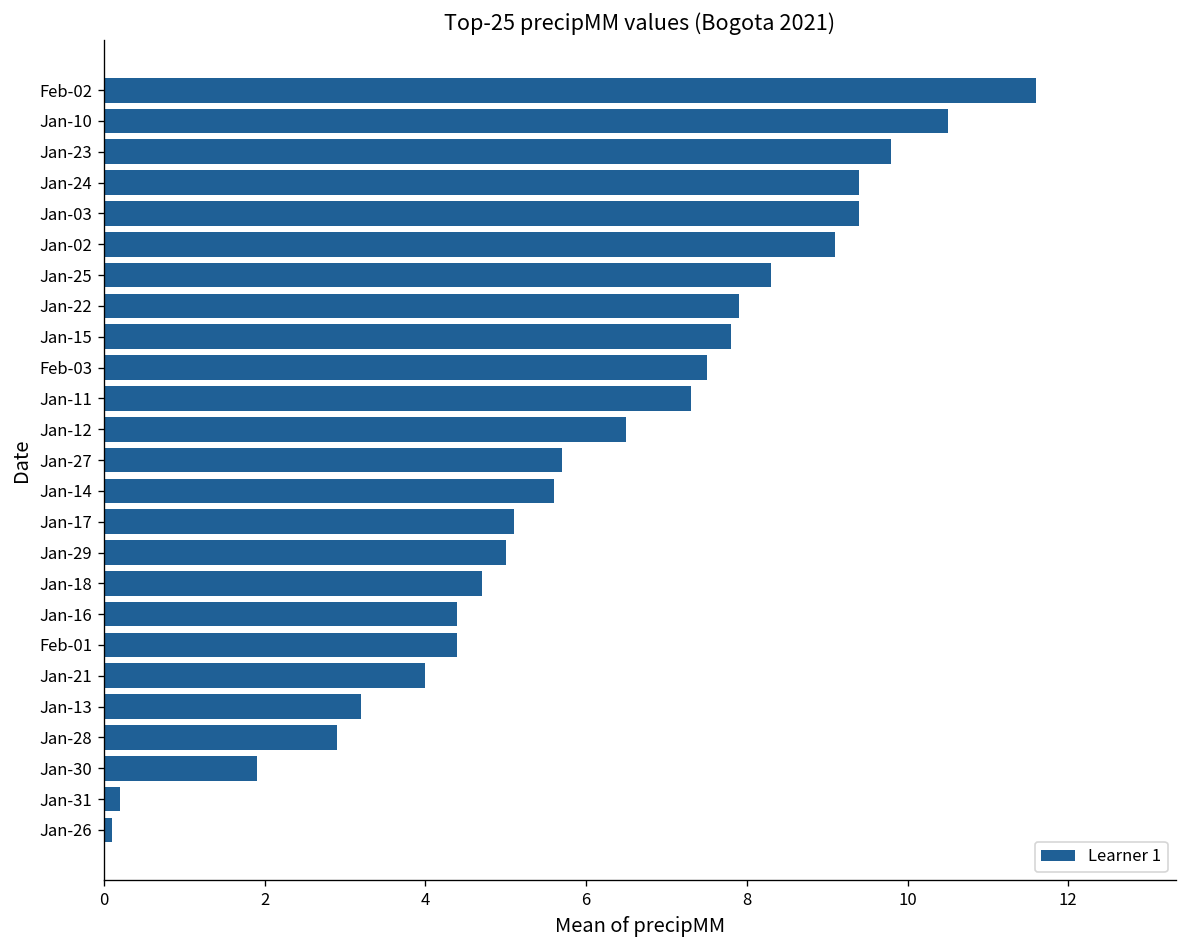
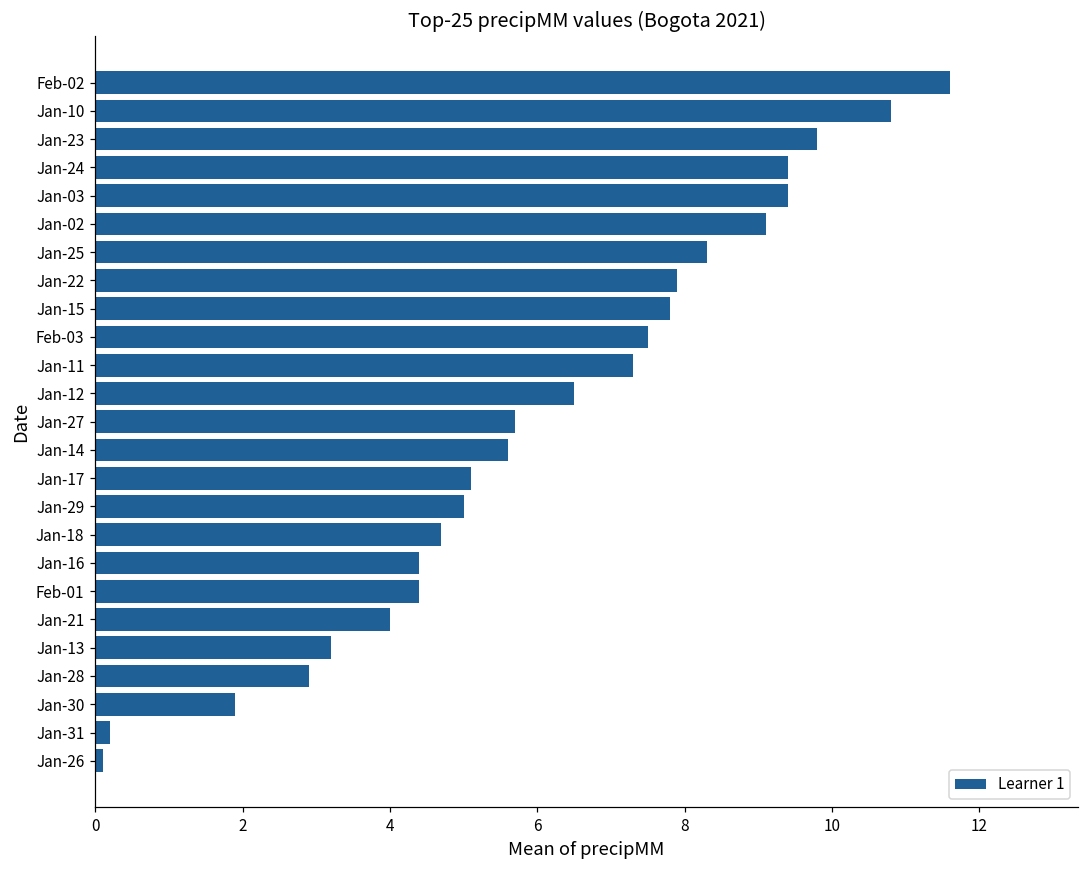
Jan-10: 10.5 -> 10.8
